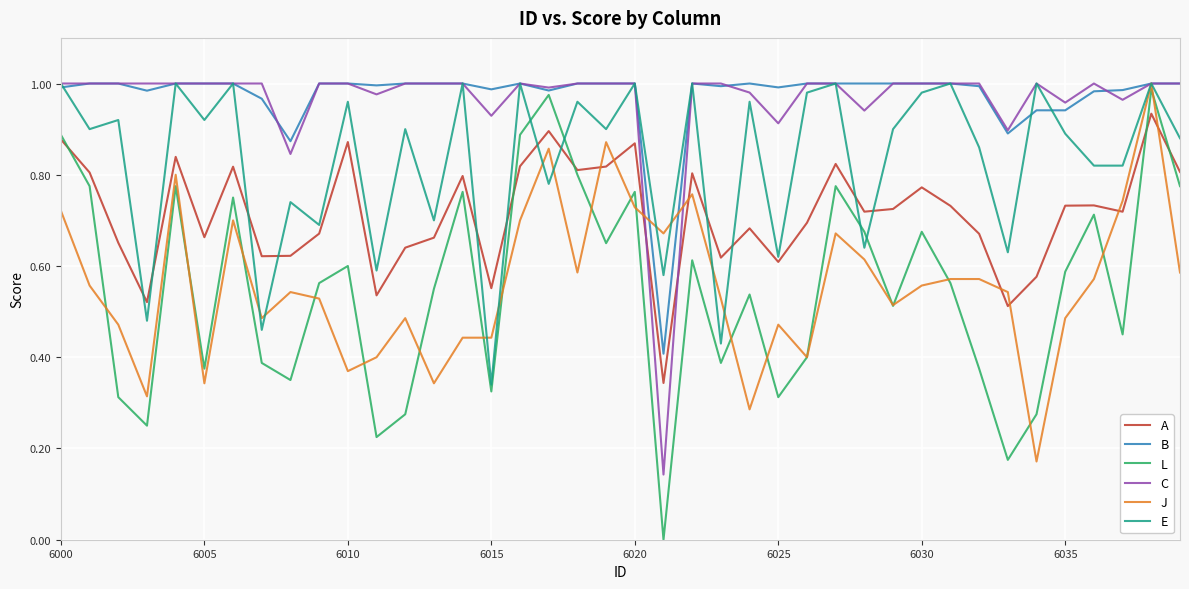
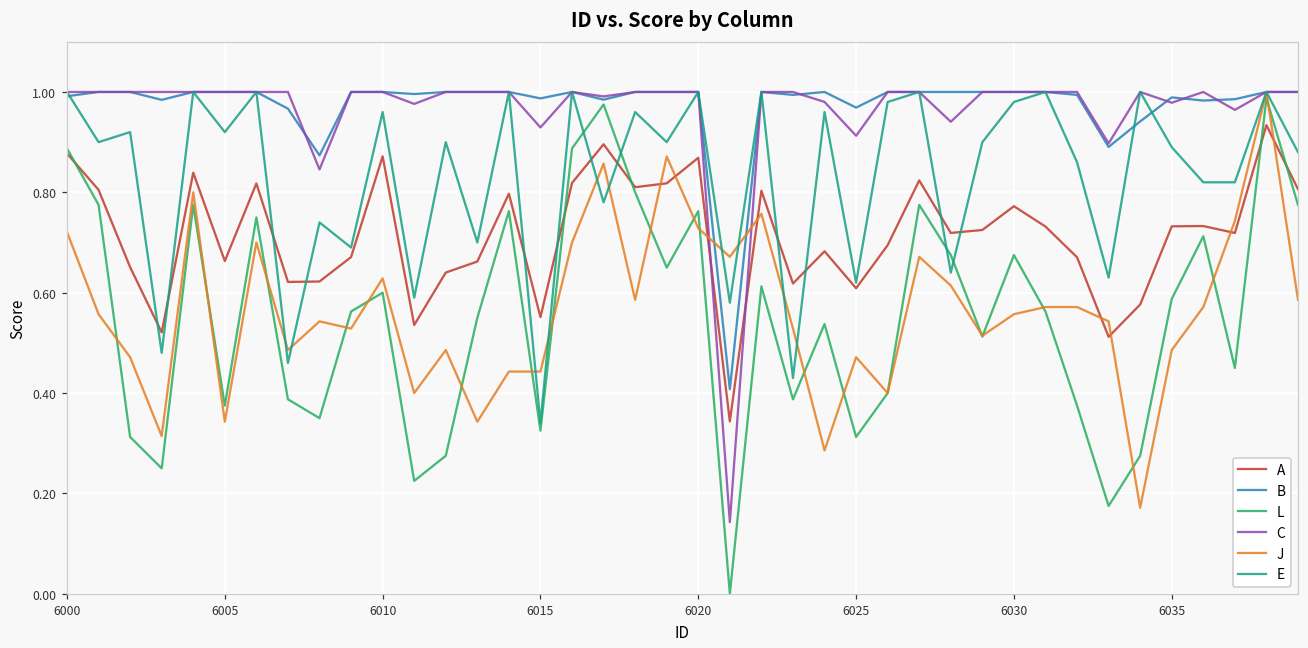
J, 6010: 0.37 -> 0.63
B, 6025: 0.99 -> 0.97
B, 6035: 0.94 -> 0.99
C, 6035: 0.96 -> 0.98
